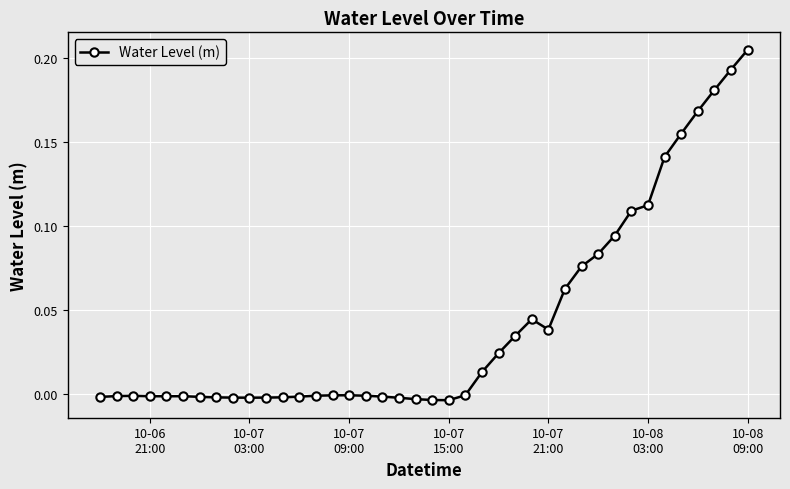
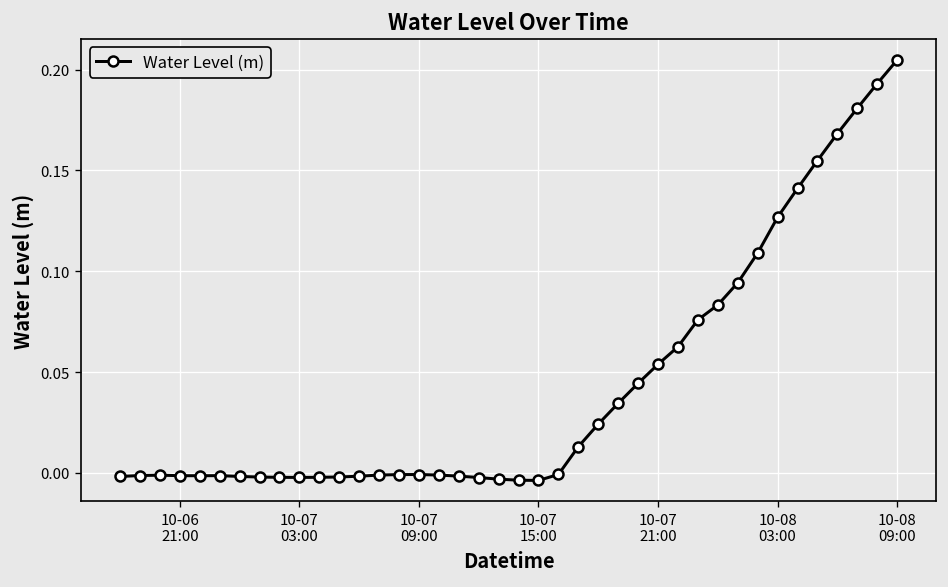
10-07 21:00: 0.038 -> 0.054
10-08 03:00: 0.112 -> 0.127
